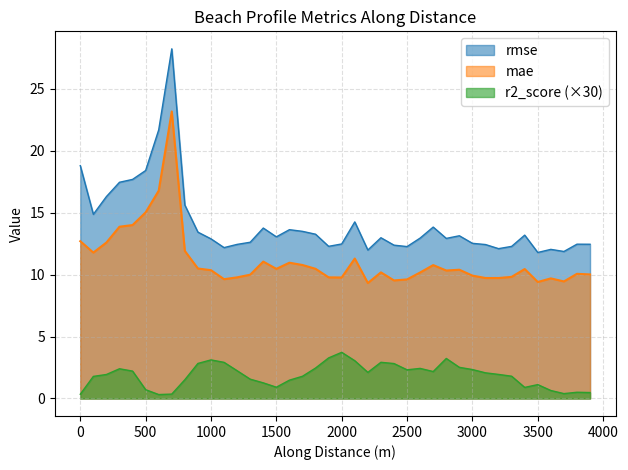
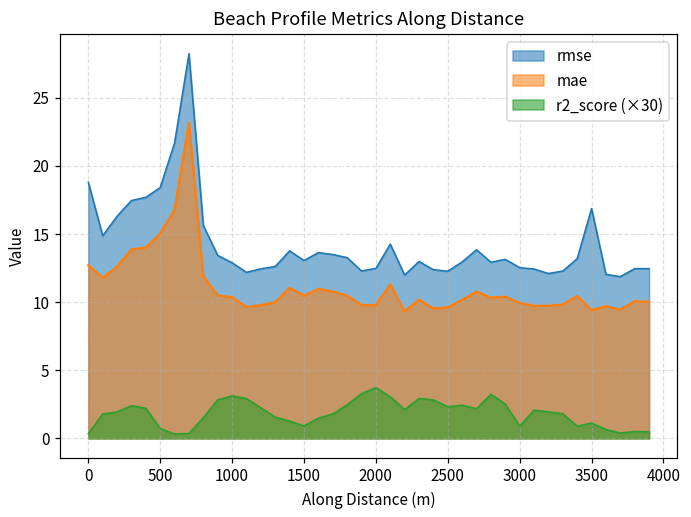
r2_score (×30), 3000: 2.3 -> 0.9
rmse, 3500: 11.8 -> 16.9
